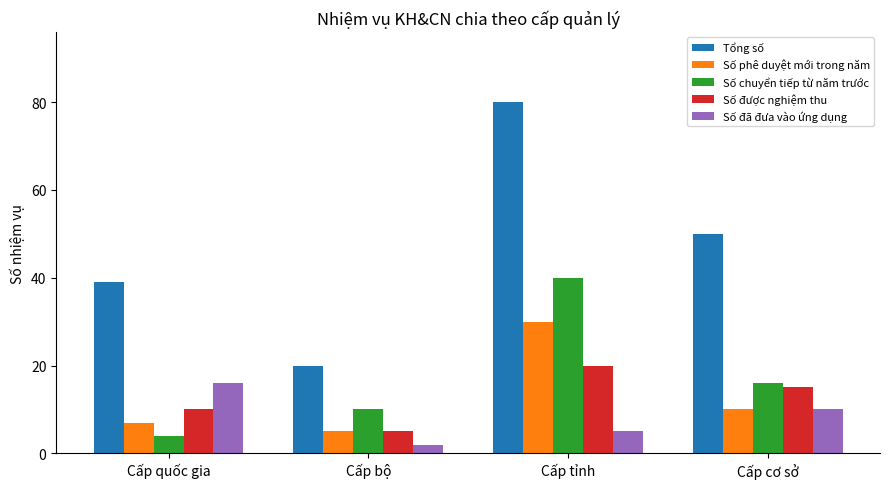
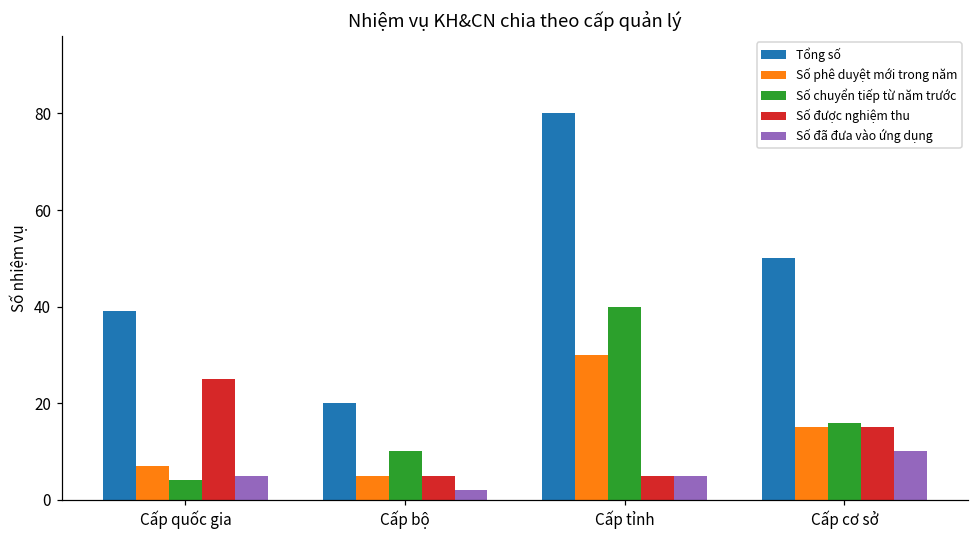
Số được nghiệm thu, Cấp quốc gia: 10 -> 25
Số đã đưa vào ứng dụng, Cấp quốc gia: 16 -> 5
Số được nghiệm thu, Cấp tỉnh: 20 -> 5
Số phê duyệt mới trong năm, Cấp cơ sở: 10 -> 15
